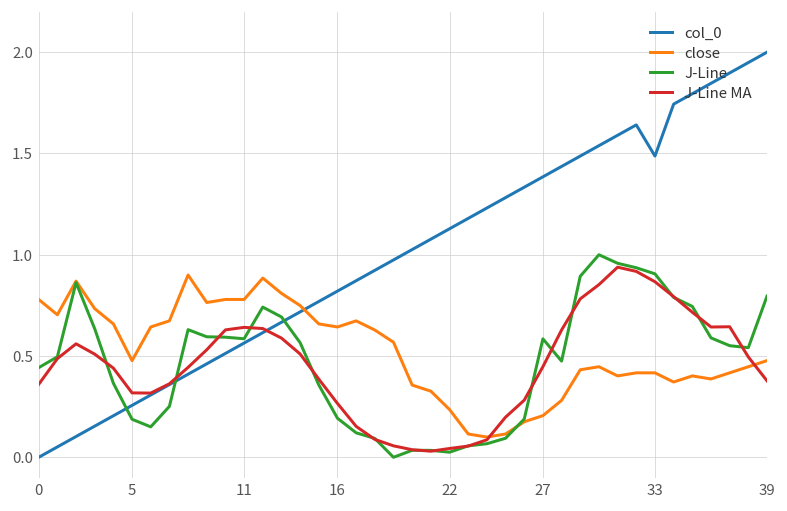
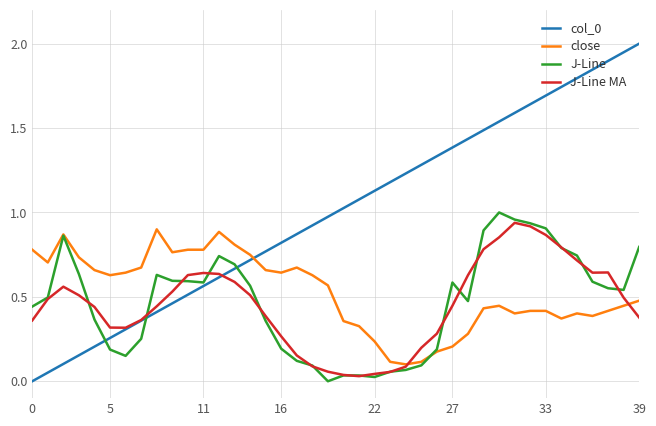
close, 5: 0.48 -> 0.63
col_0, 33: 1.49 -> 1.69
